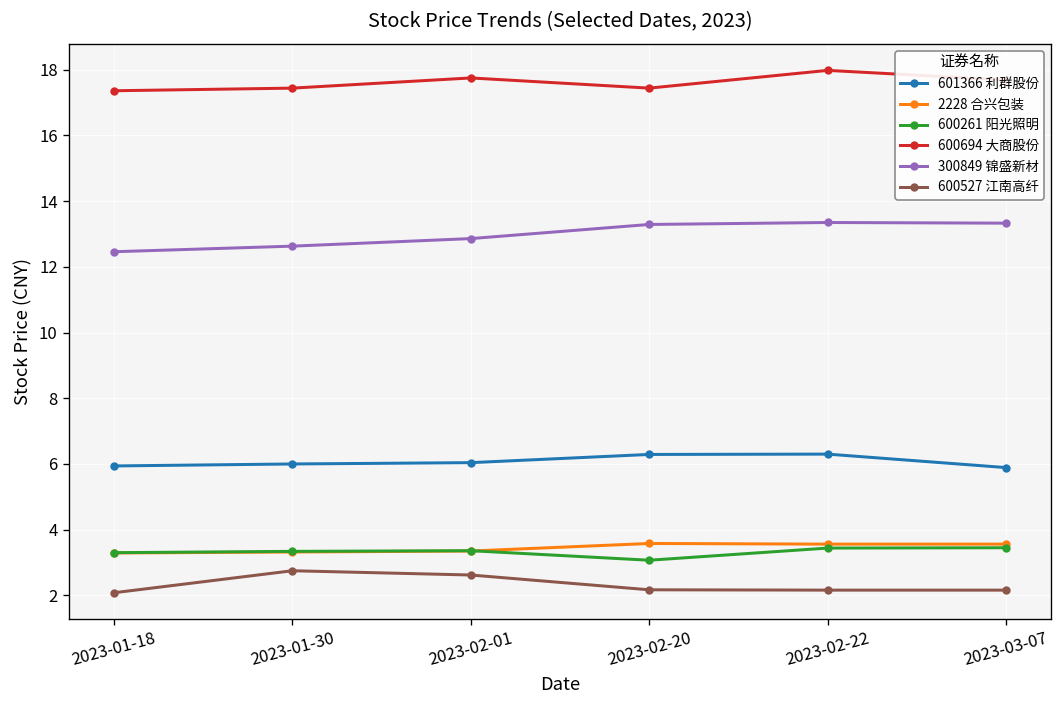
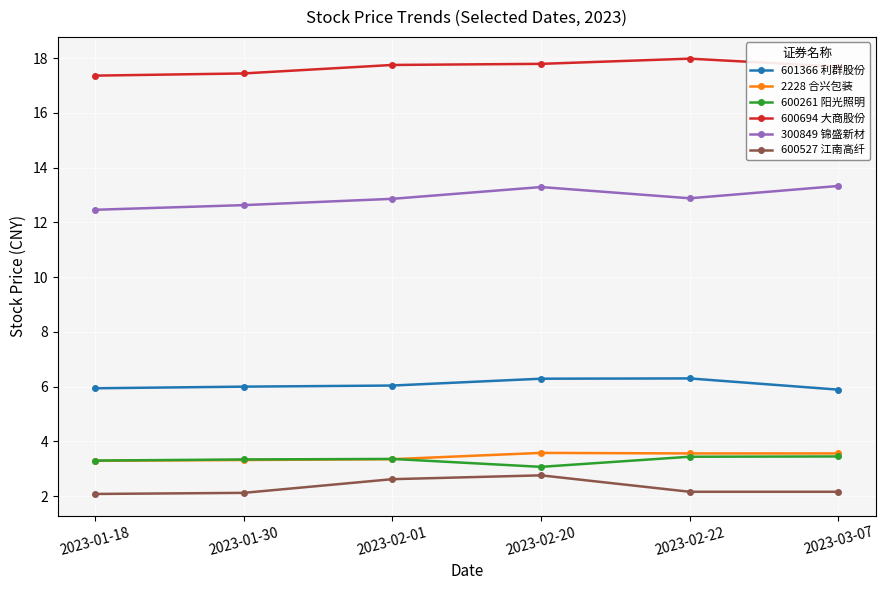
600527 江南高纤, 2023-01-30: 2.8 -> 2.1
600694 大商股份, 2023-02-20: 17.4 -> 17.8
600527 江南高纤, 2023-02-20: 2.2 -> 2.8
300849 锦盛新材, 2023-02-22: 13.4 -> 12.9
